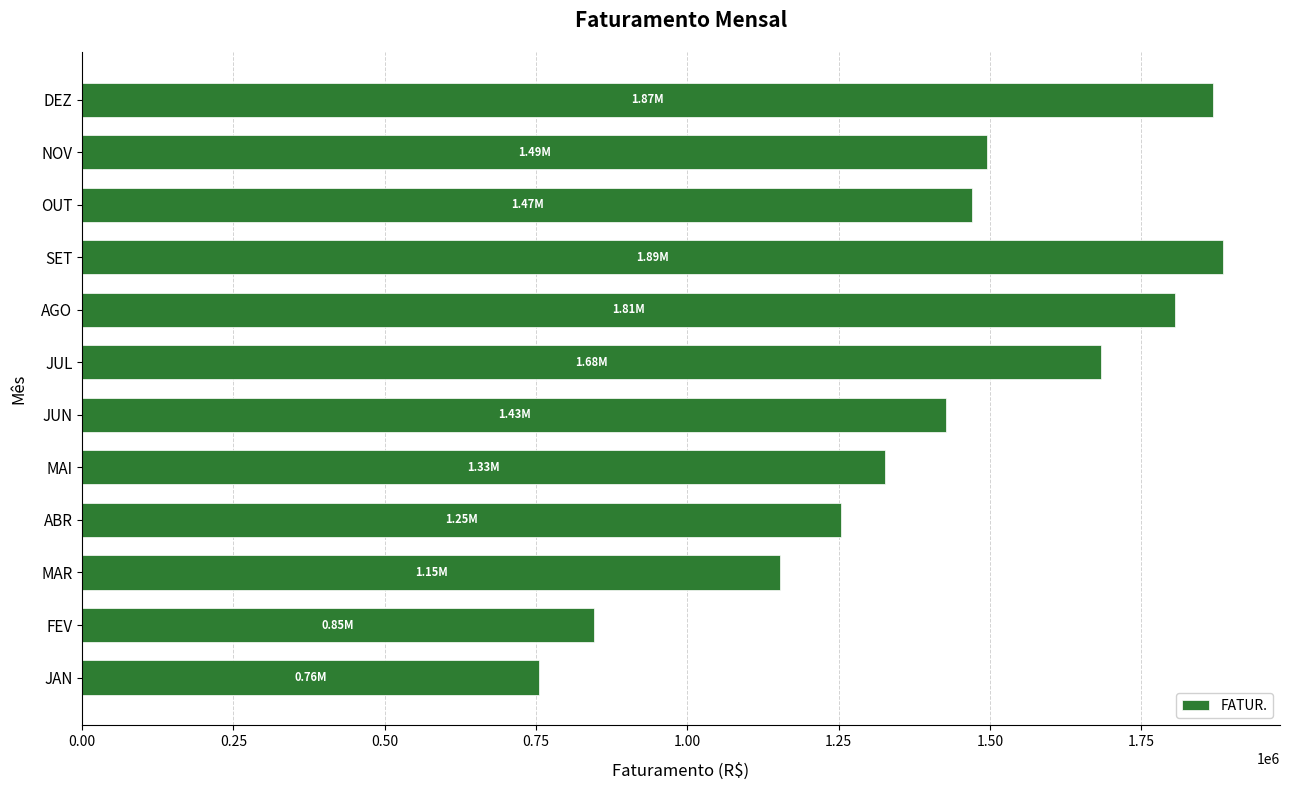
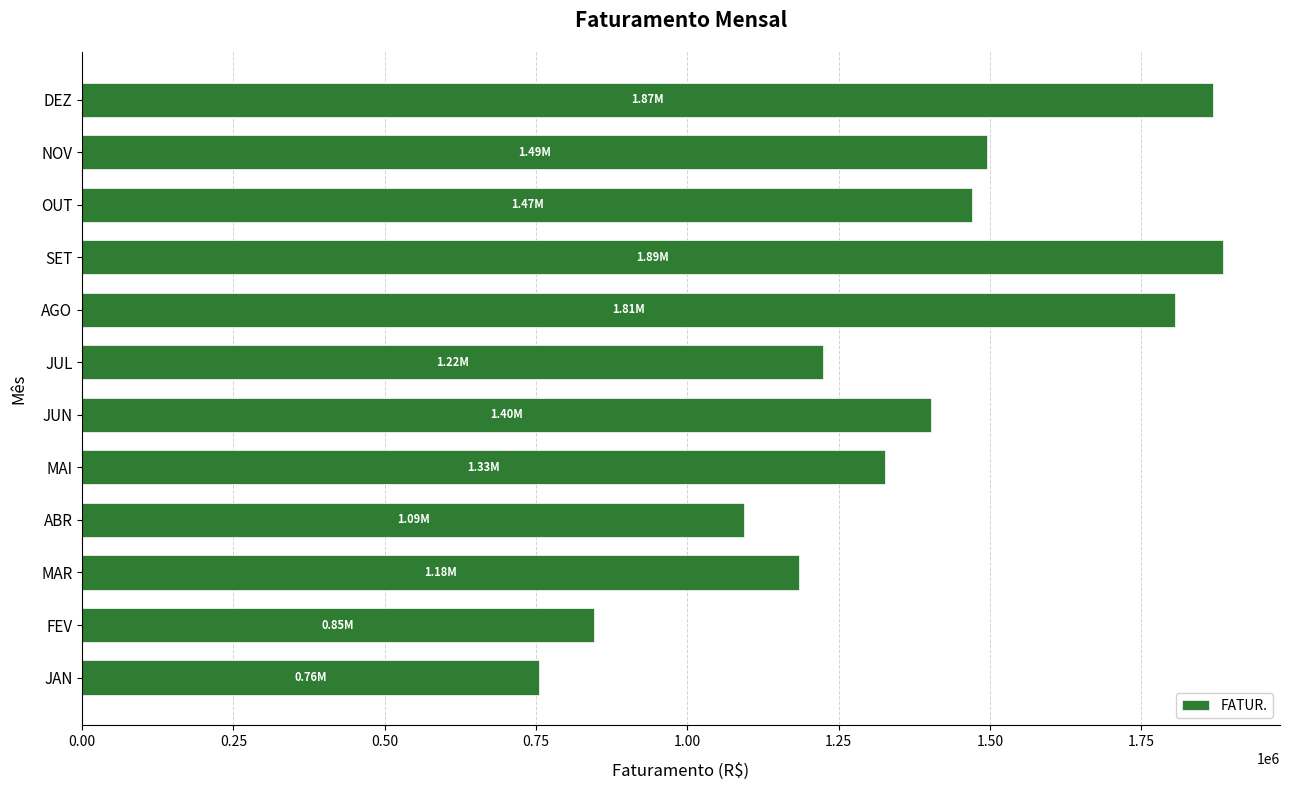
JUL: 1.68M -> 1.22M
JUN: 1.43M -> 1.40M
ABR: 1.25M -> 1.09M
MAR: 1.15M -> 1.18M
